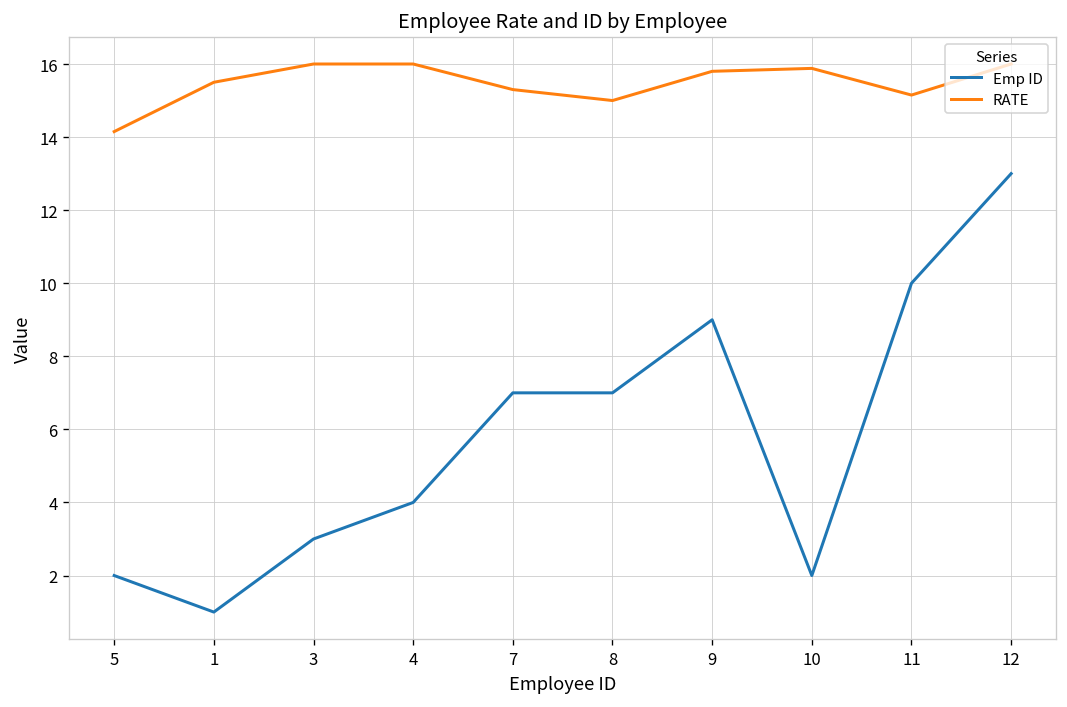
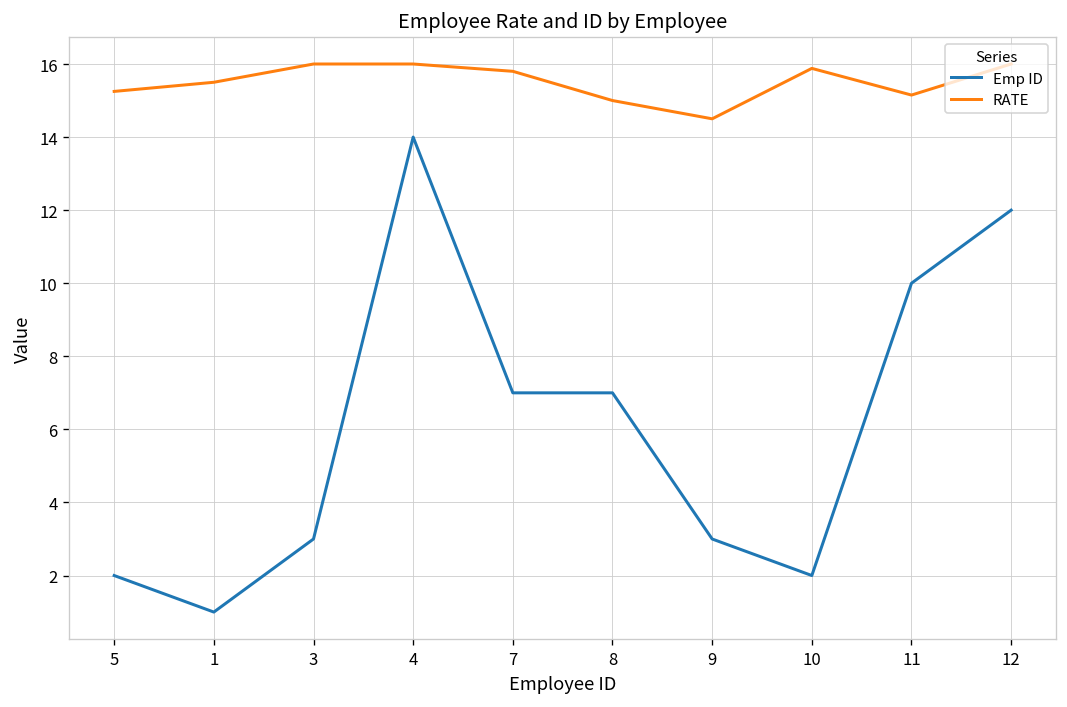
RATE, 5: 14.2 -> 15.3
Emp ID, 4: 4 -> 14
RATE, 7: 15.3 -> 15.8
Emp ID, 9: 9 -> 3
RATE, 9: 15.8 -> 14.5
Emp ID, 12: 13 -> 12
